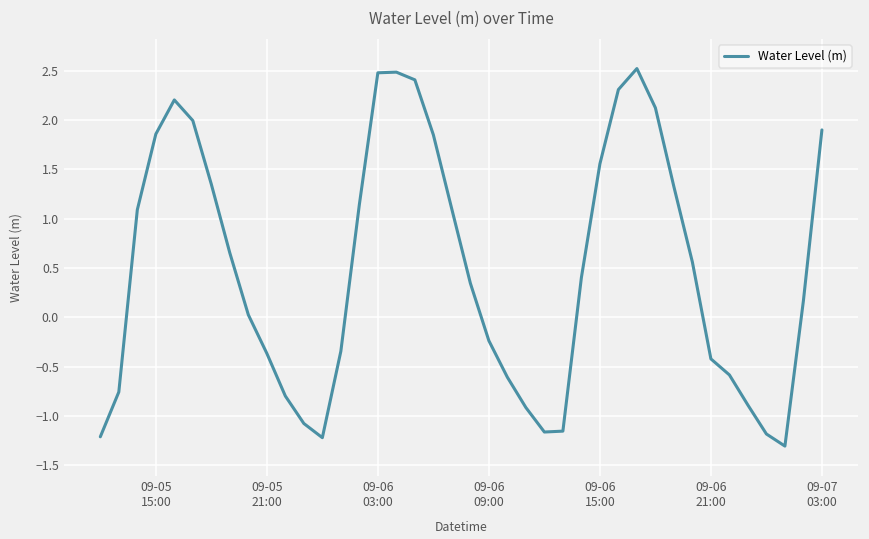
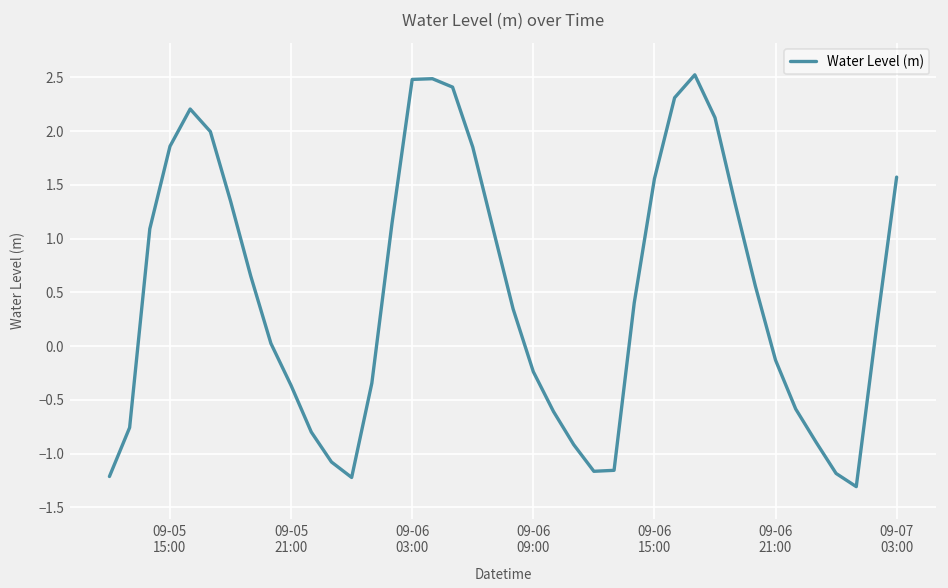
09-06 21:00: -0.4 -> -0.1
09-07 03:00: 1.9 -> 1.6
